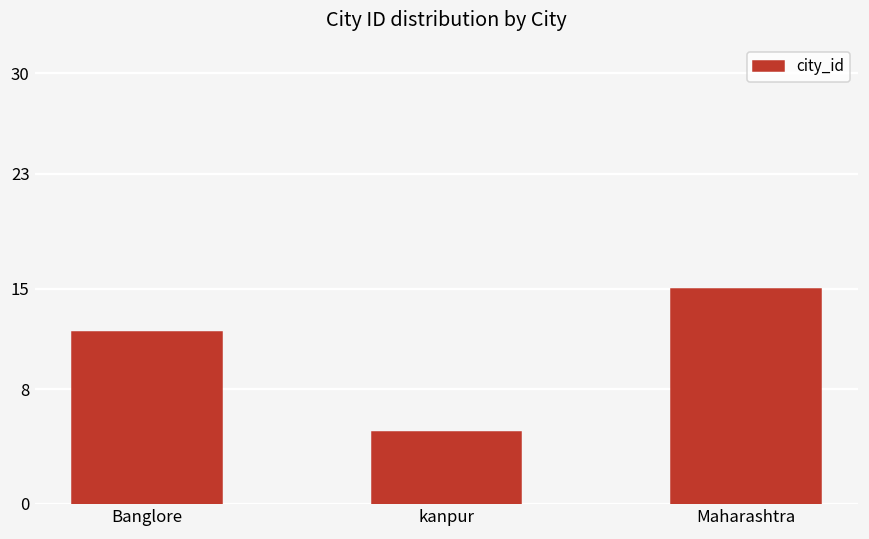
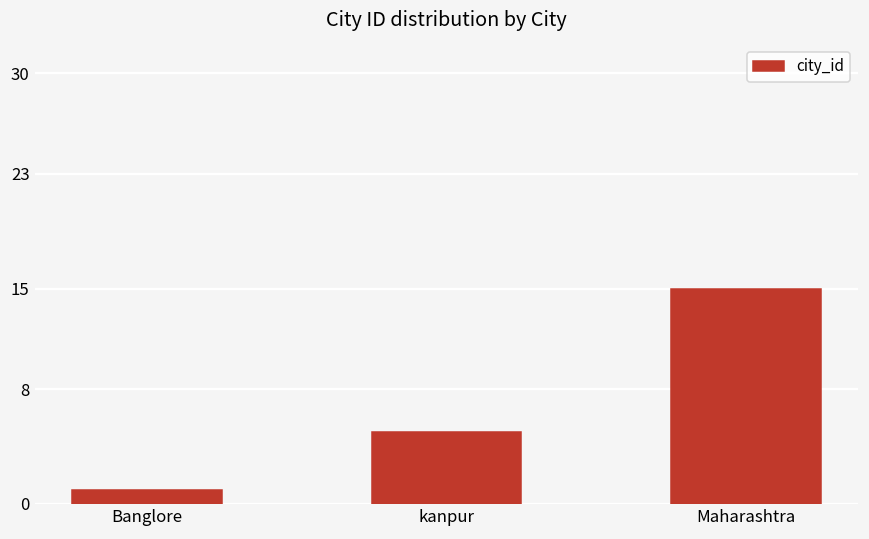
Banglore: 12 -> 1
